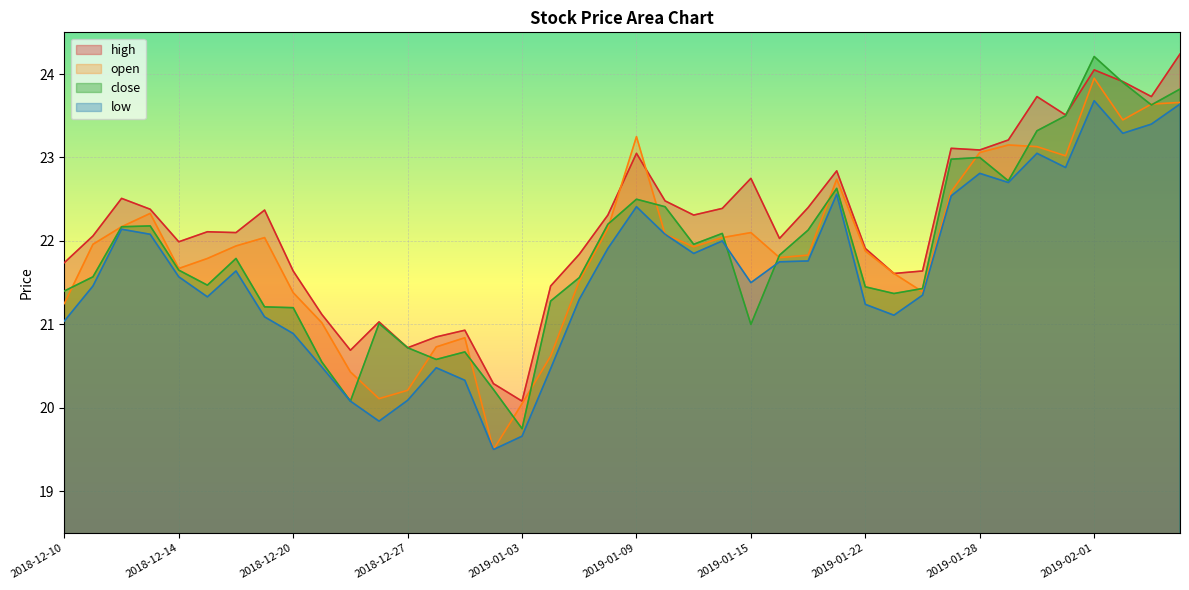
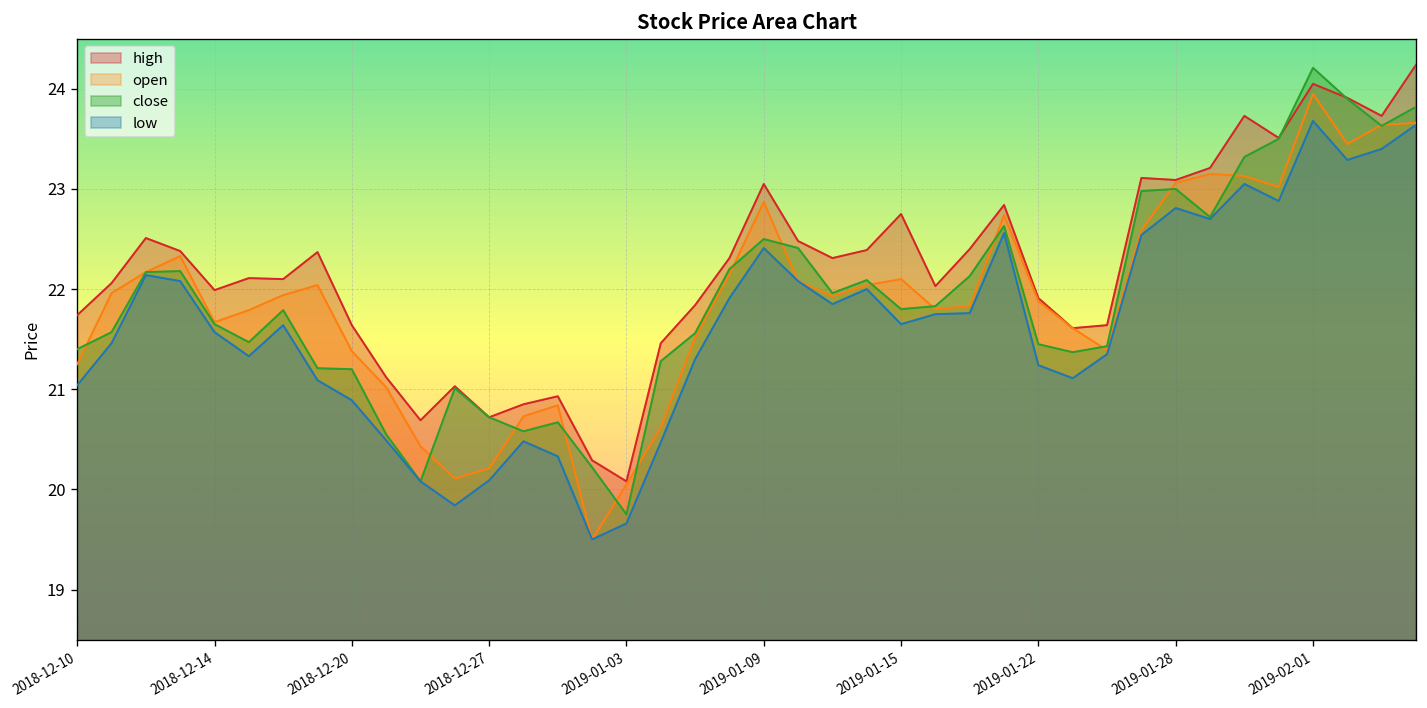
open, 2019-01-09: 23.3 -> 22.9
close, 2019-01-15: 21.0 -> 21.8
low, 2019-01-15: 21.5 -> 21.7
